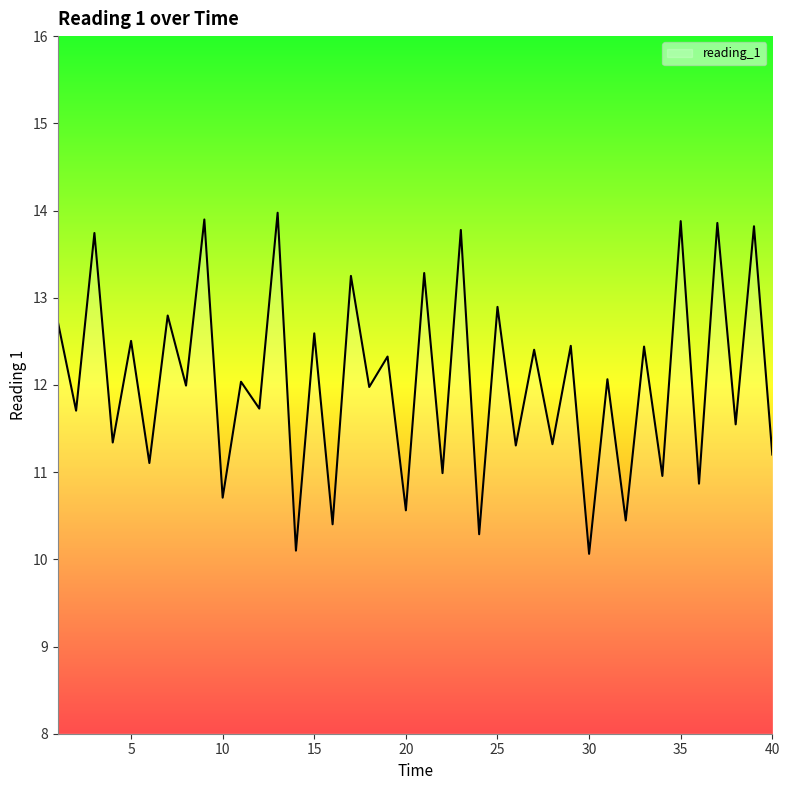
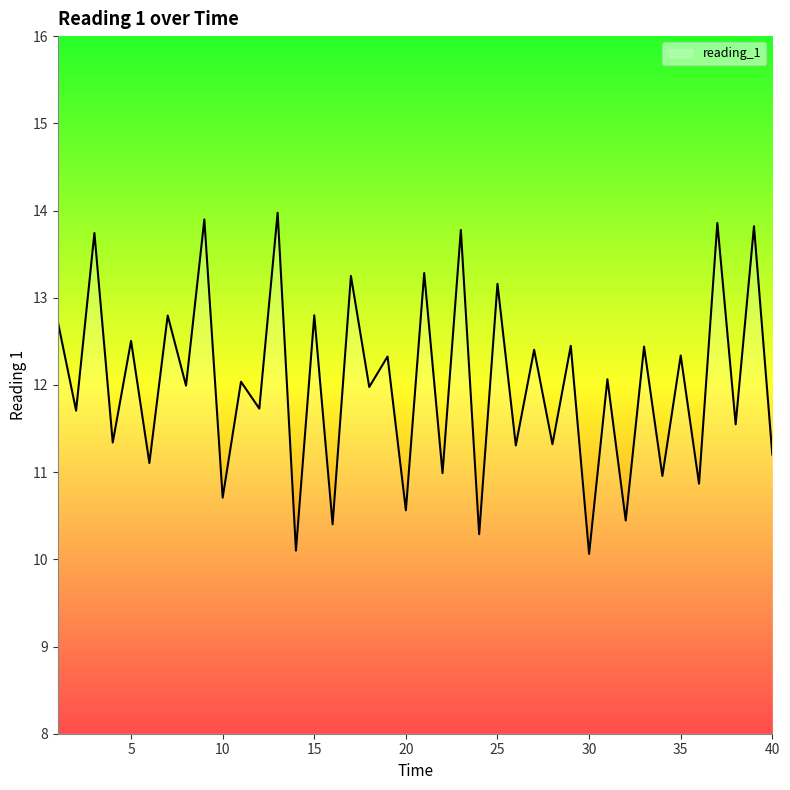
15: 12.6 -> 12.8
25: 12.9 -> 13.2
35: 13.9 -> 12.3
